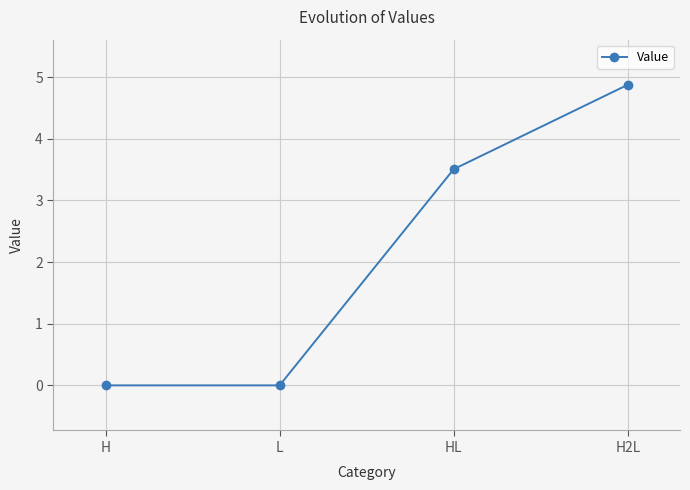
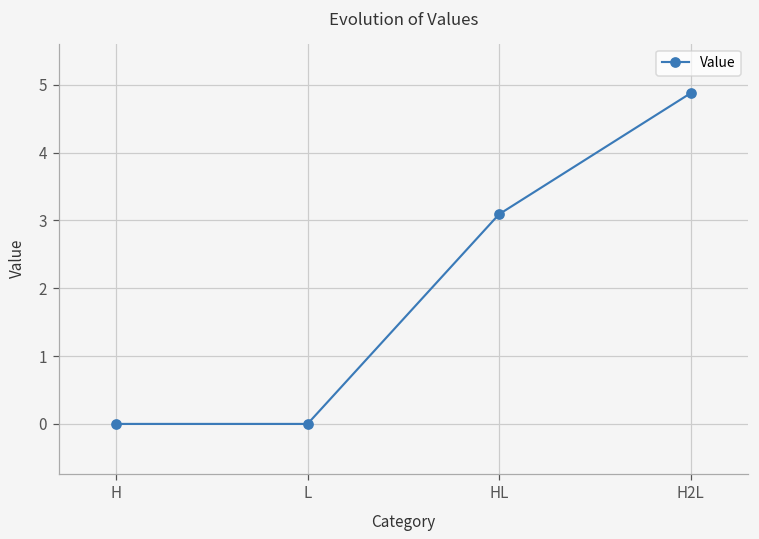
HL: 3.5 -> 3.1
